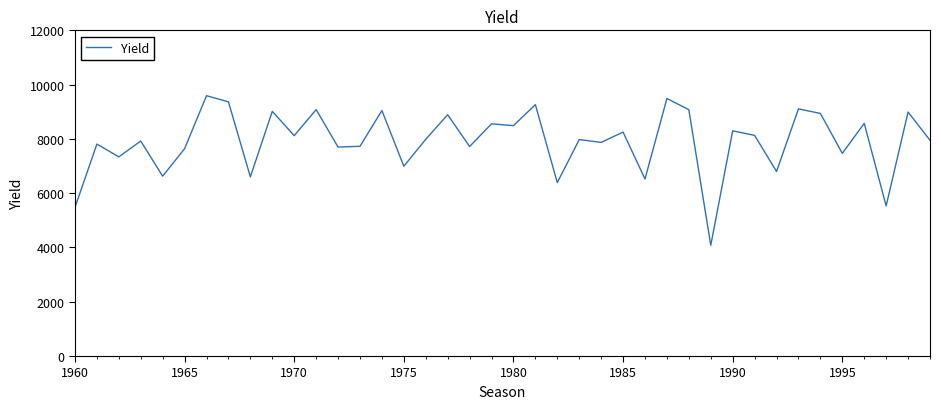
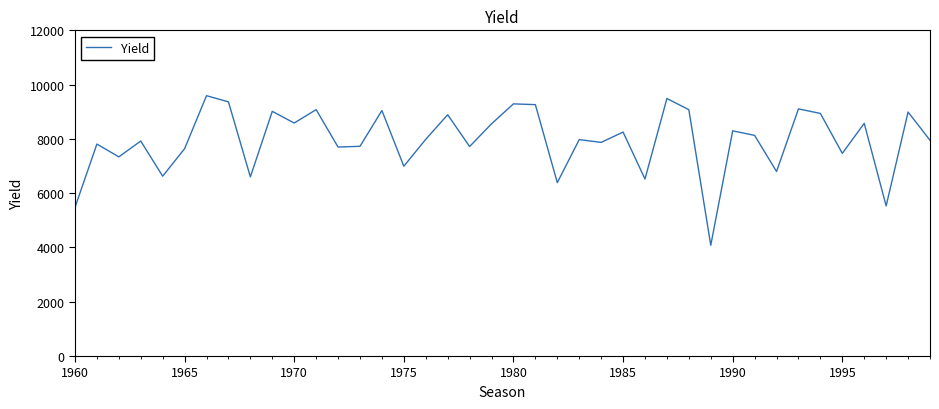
1970: 8100 -> 8600
1980: 8500 -> 9300
